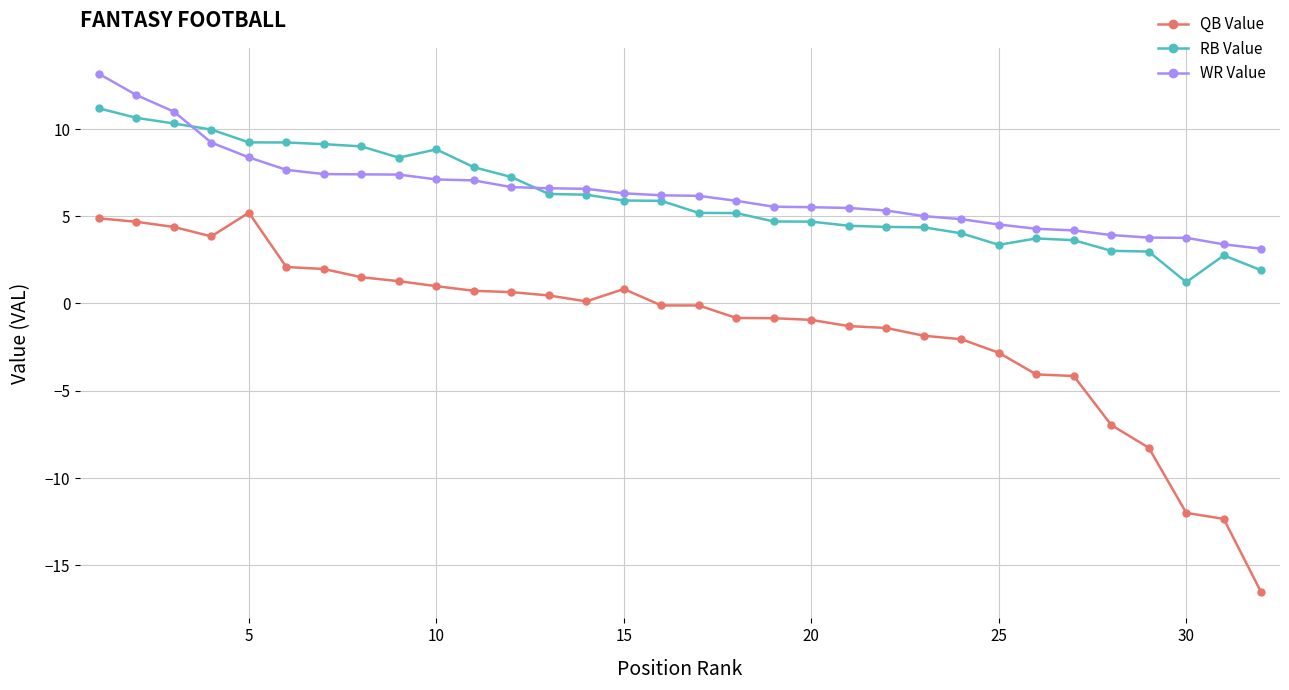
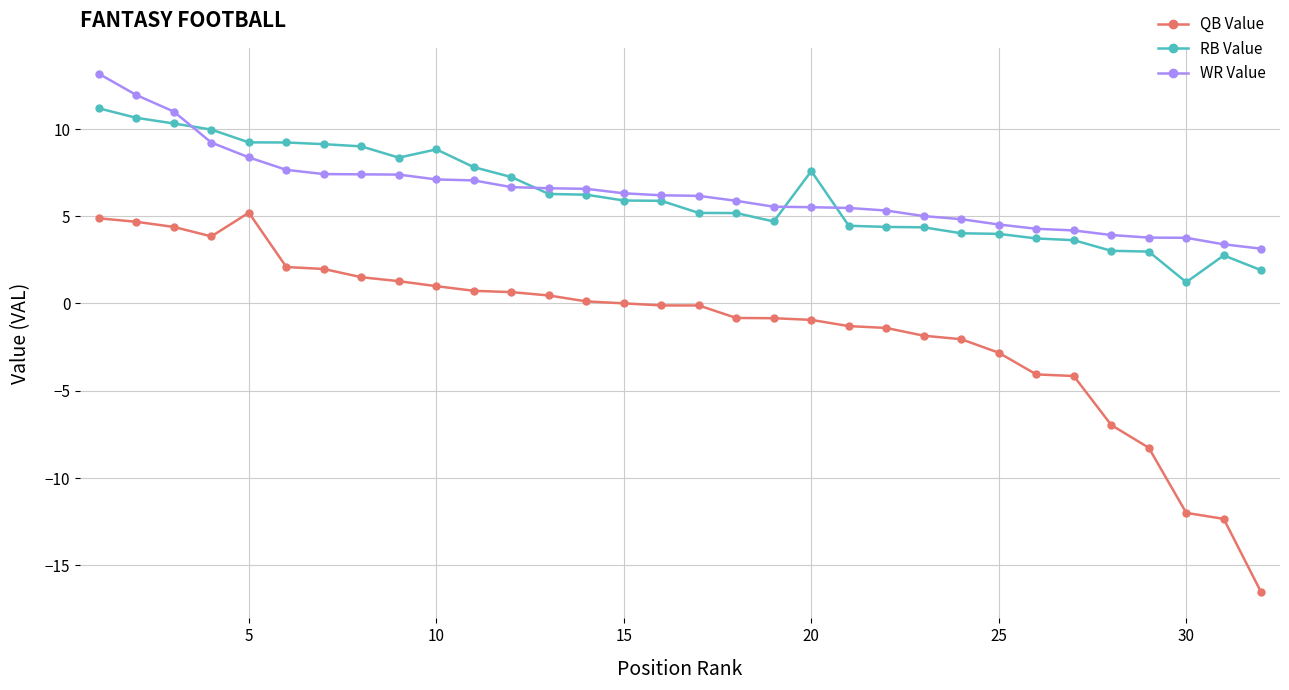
QB Value, 15: 0.8 -> 0.0
RB Value, 20: 4.7 -> 7.6
RB Value, 25: 3.4 -> 4.0
